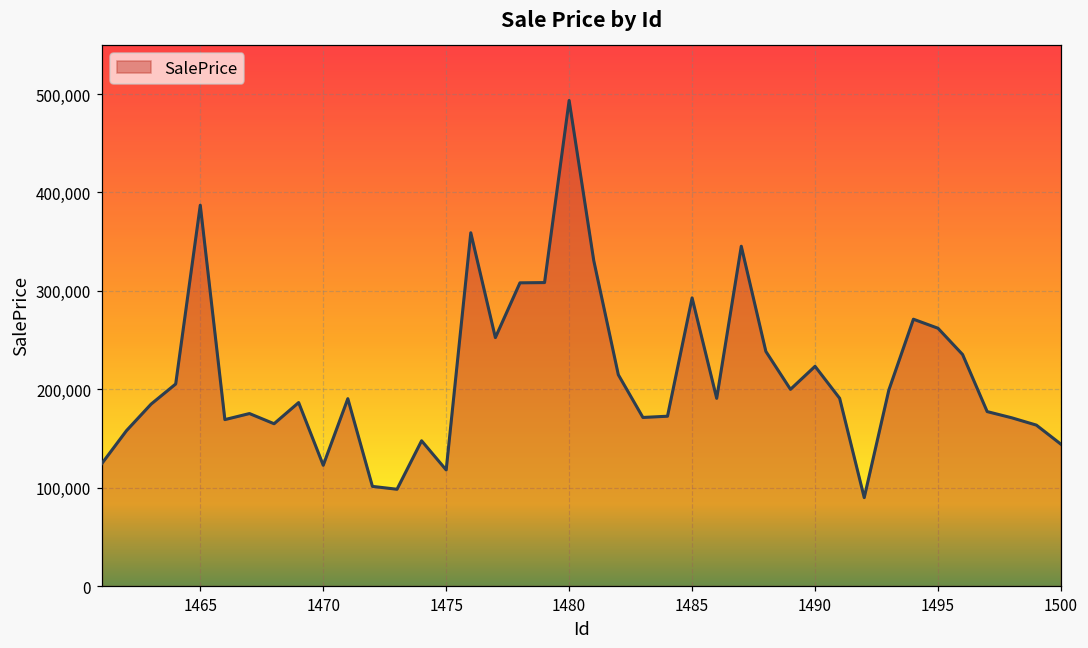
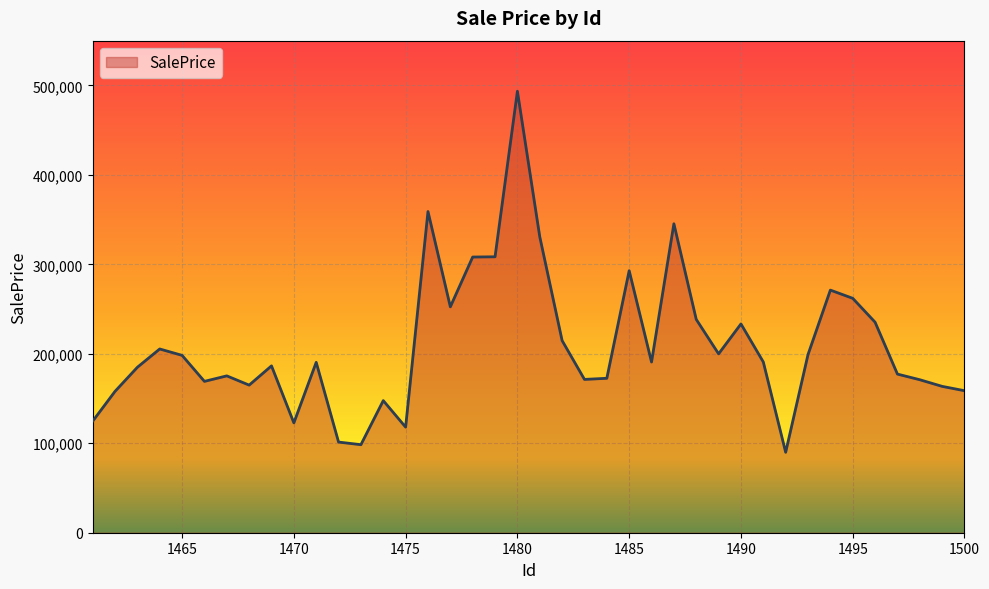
1465: 390,000 -> 200,000
1490: 220,000 -> 230,000
1500: 140,000 -> 160,000
